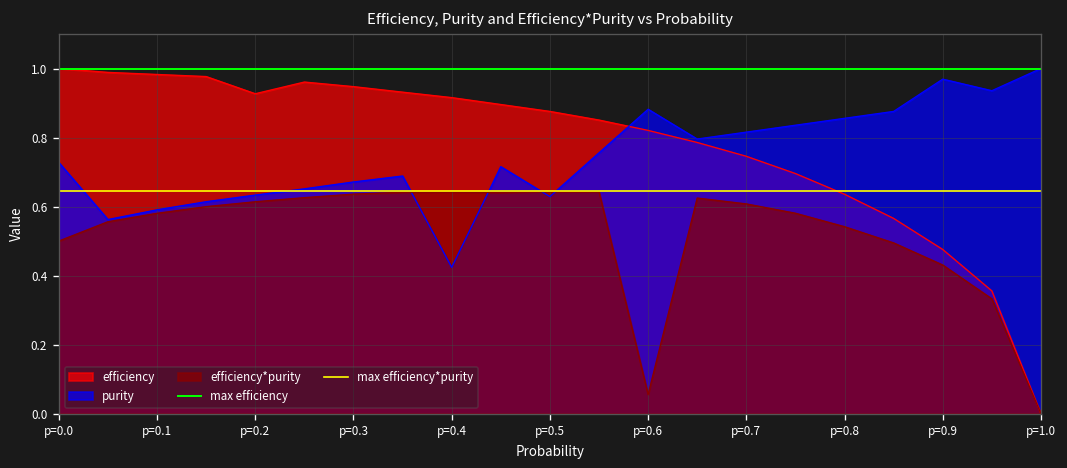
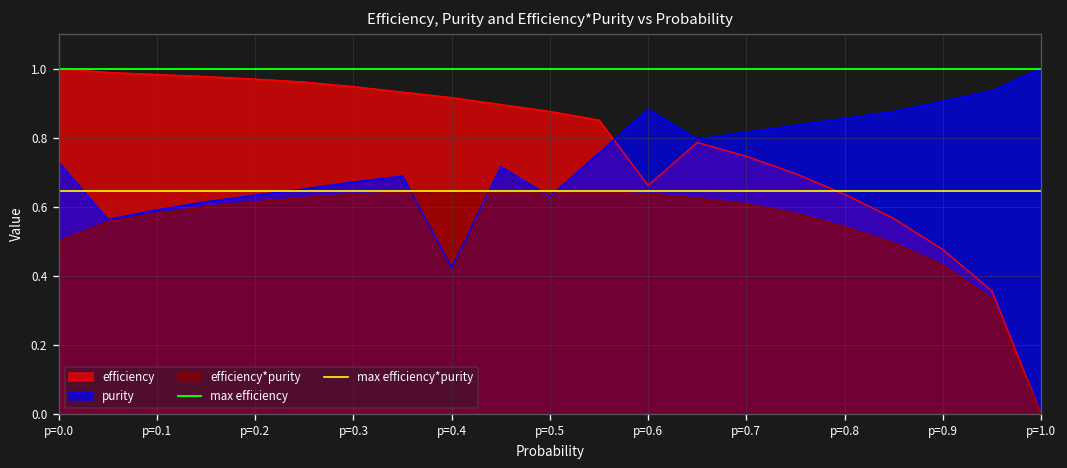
efficiency, p=0.2: 0.93 -> 0.97
efficiency, p=0.6: 0.82 -> 0.66
efficiency*purity, p=0.6: 0.06 -> 0.64
purity, p=0.9: 0.97 -> 0.91
